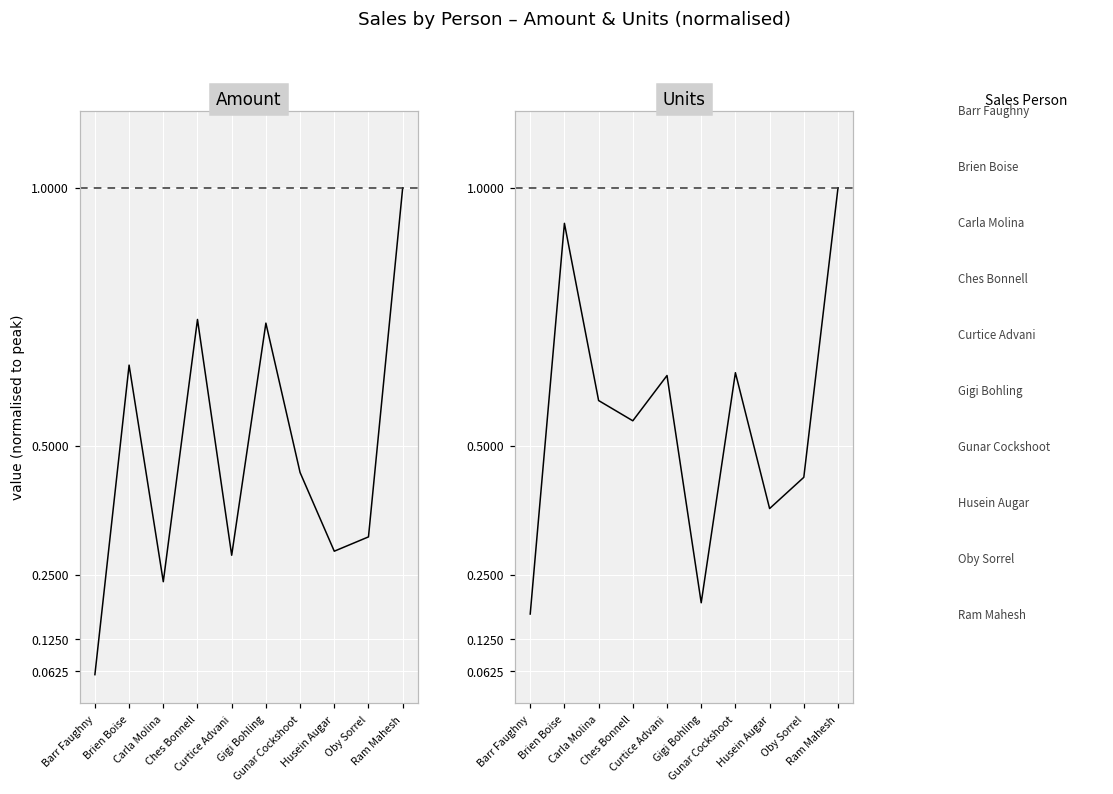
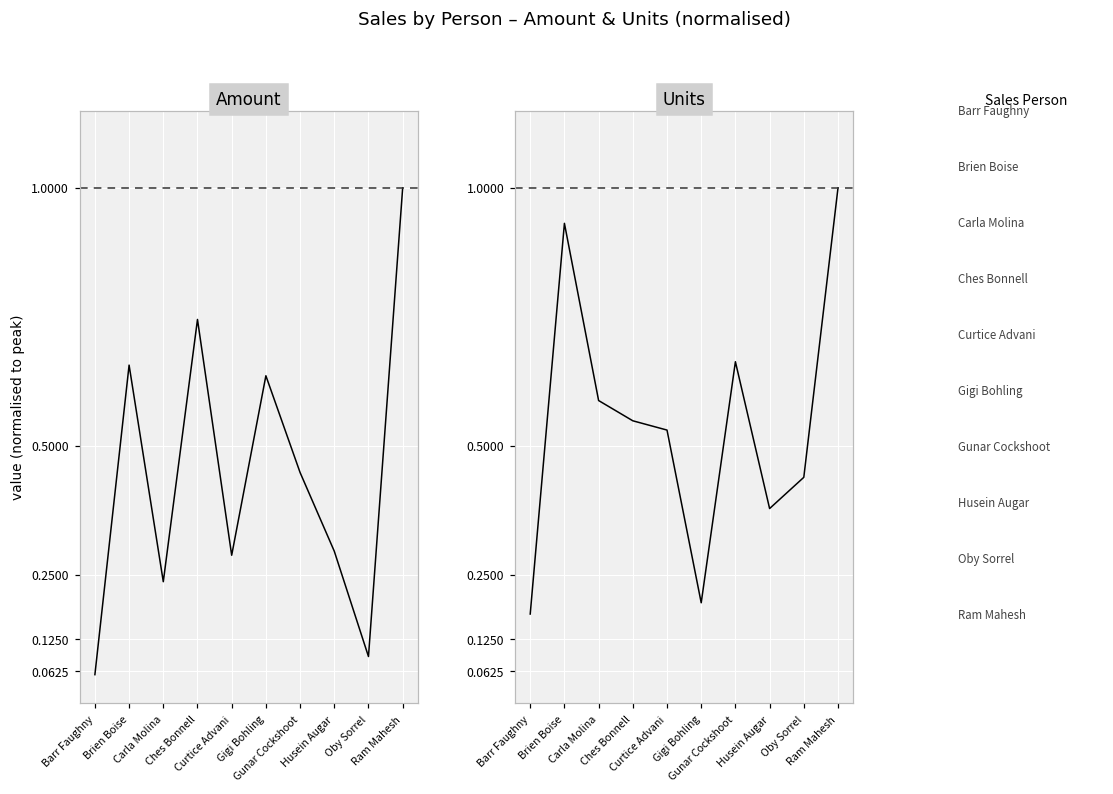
Amount, Gigi Bohling: 0.74 -> 0.64
Amount, Oby Sorrel: 0.32 -> 0.09
Units, Curtice Advani: 0.64 -> 0.53
Units, Gunar Cockshoot: 0.64 -> 0.66
